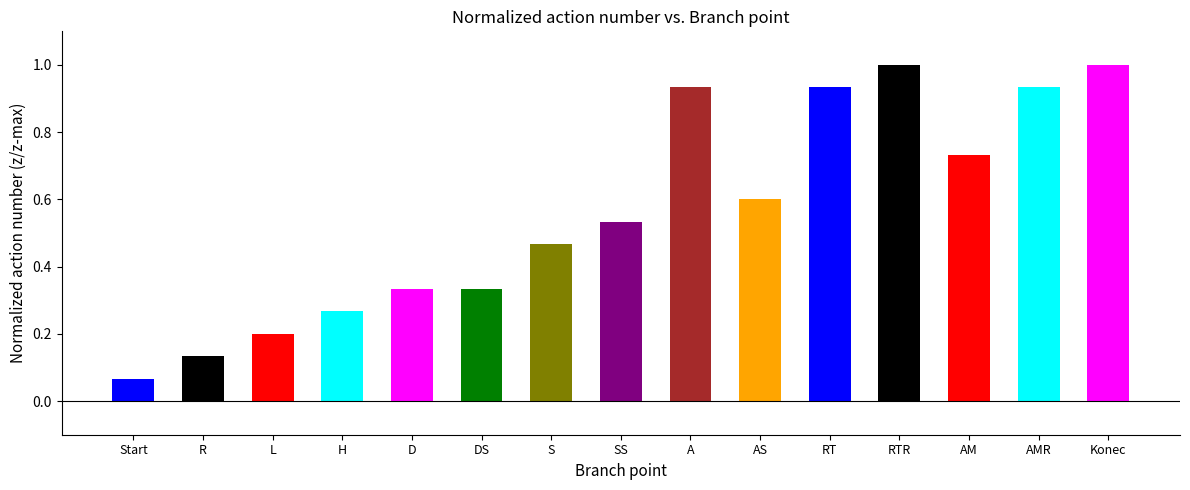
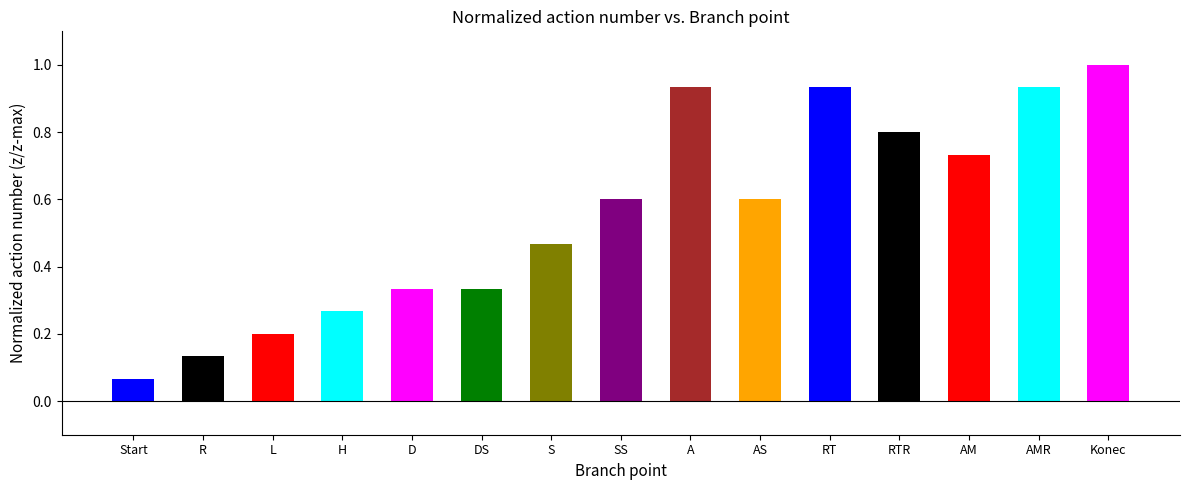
SS: 0.53 -> 0.60
RTR: 1.00 -> 0.80
